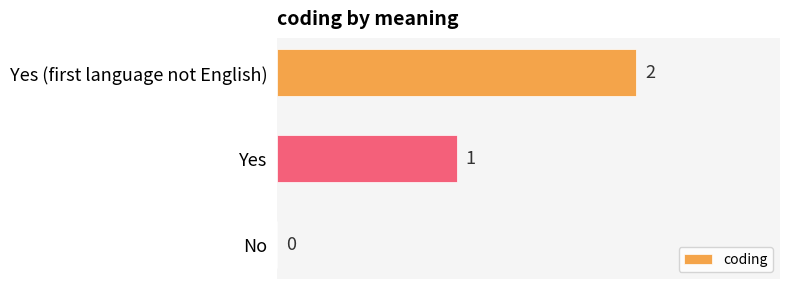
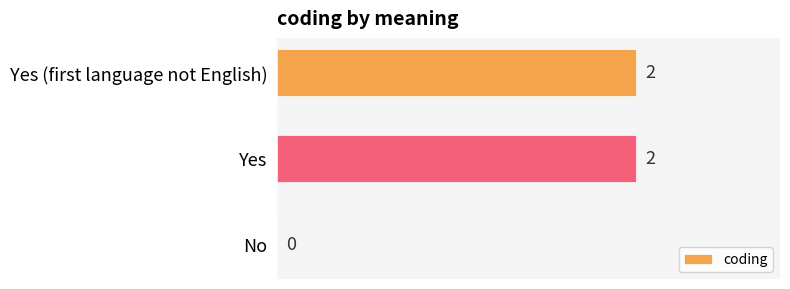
Yes: 1 -> 2
